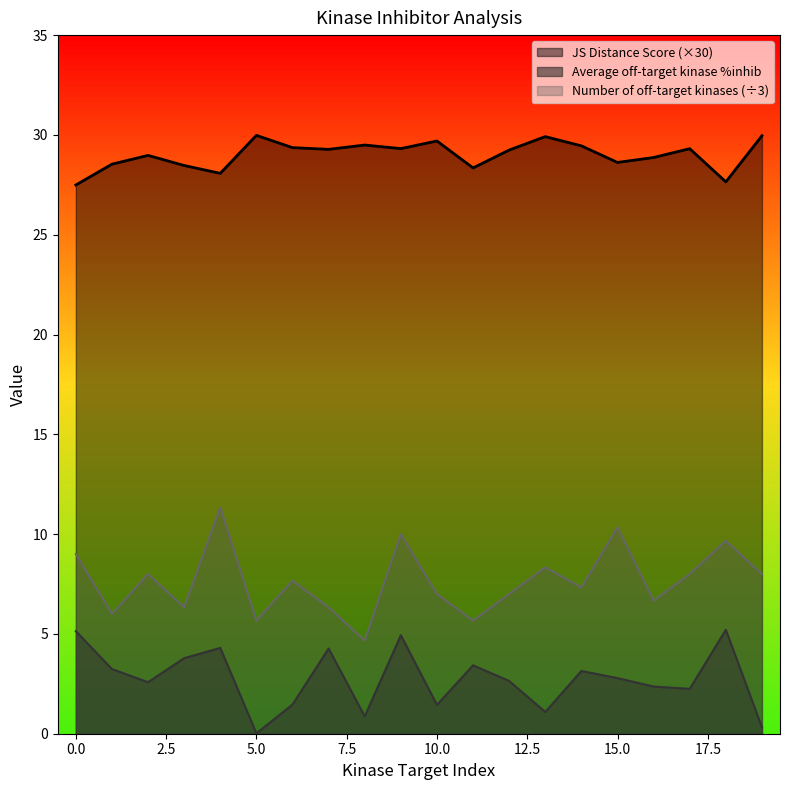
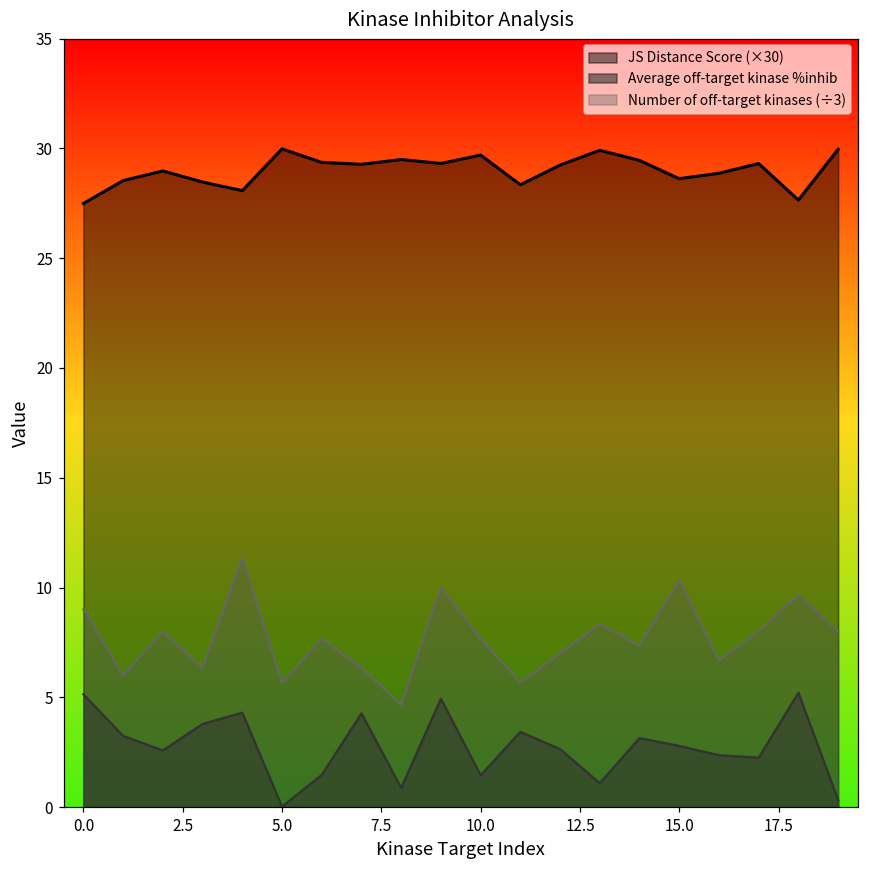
Number of off-target kinases (÷3), 10.0: 7.0 -> 7.7
